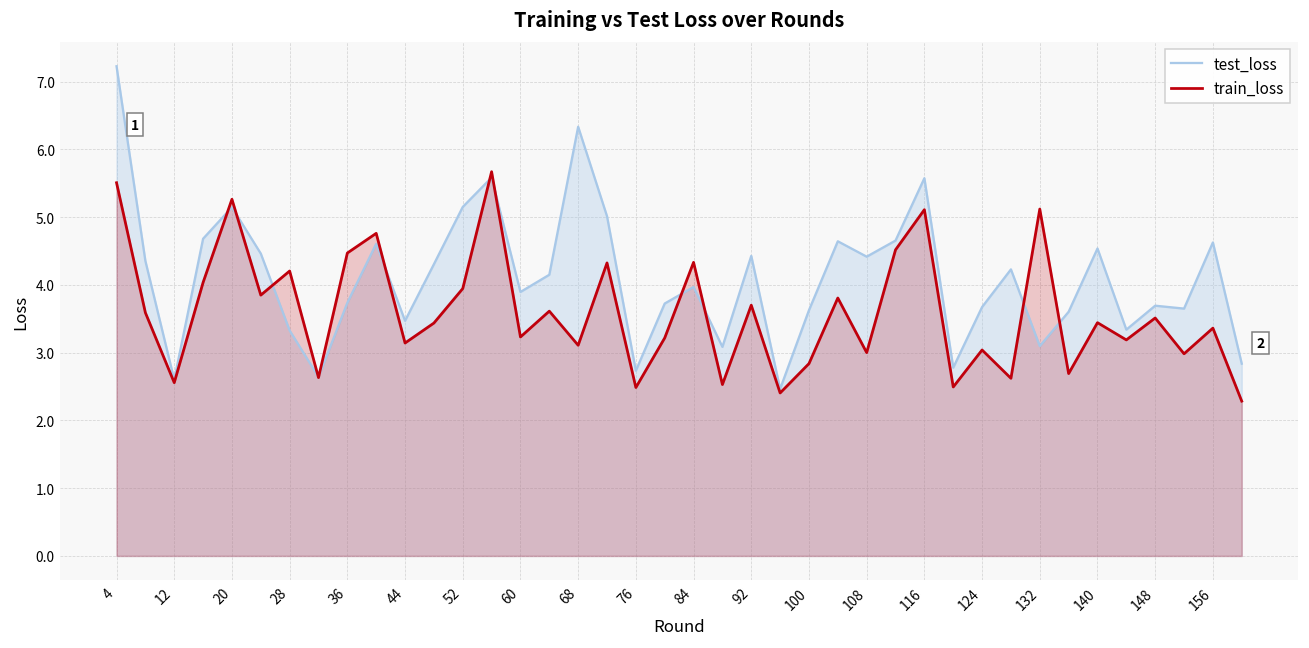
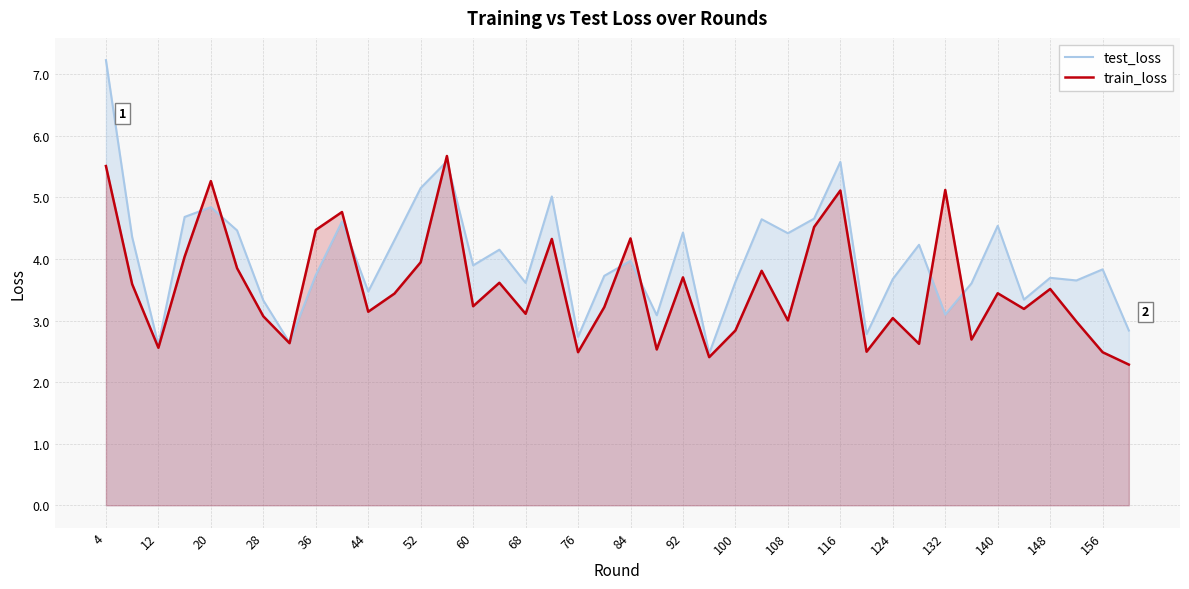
test_loss, 20: 5.1 -> 4.8
train_loss, 28: 4.2 -> 3.1
test_loss, 68: 6.3 -> 3.6
test_loss, 156: 4.6 -> 3.8
train_loss, 156: 3.4 -> 2.5
